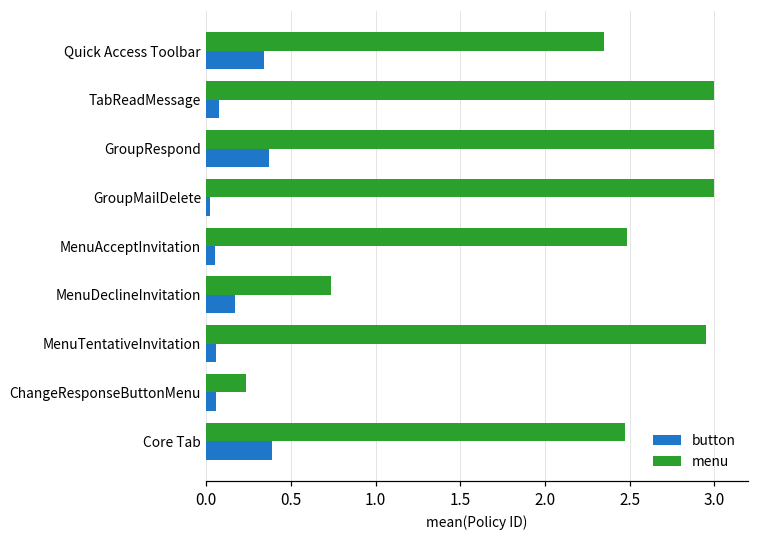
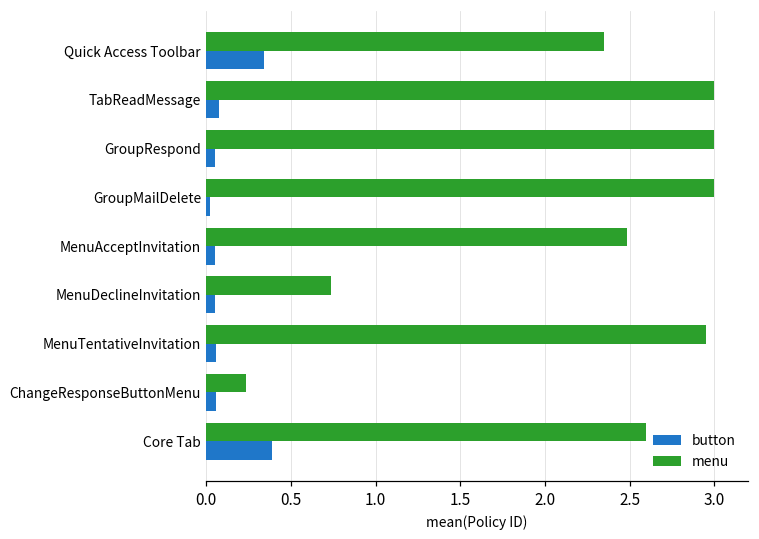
button, GroupRespond: 0.37 -> 0.05
button, MenuDeclineInvitation: 0.17 -> 0.05
menu, Core Tab: 2.47 -> 2.59
